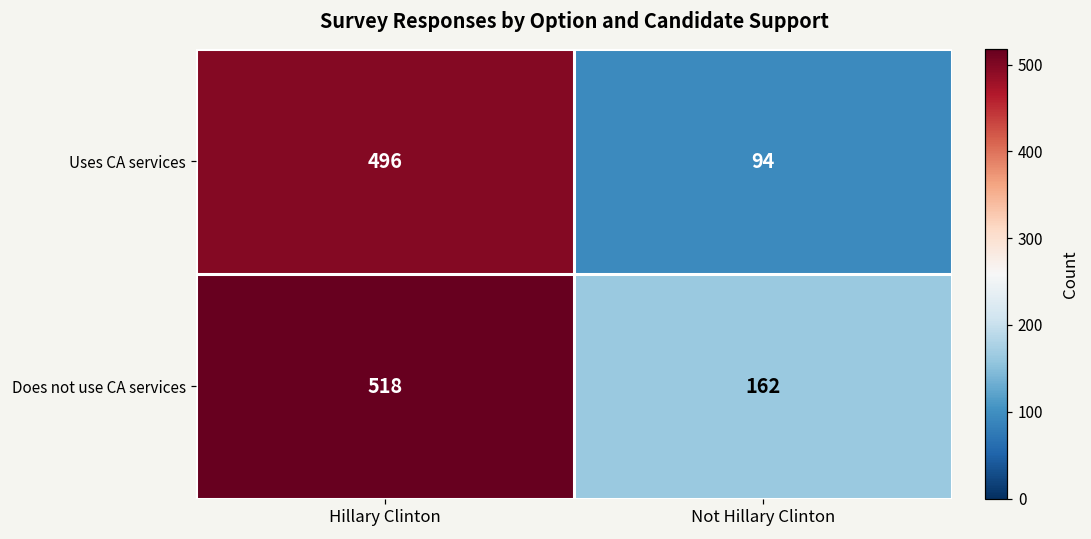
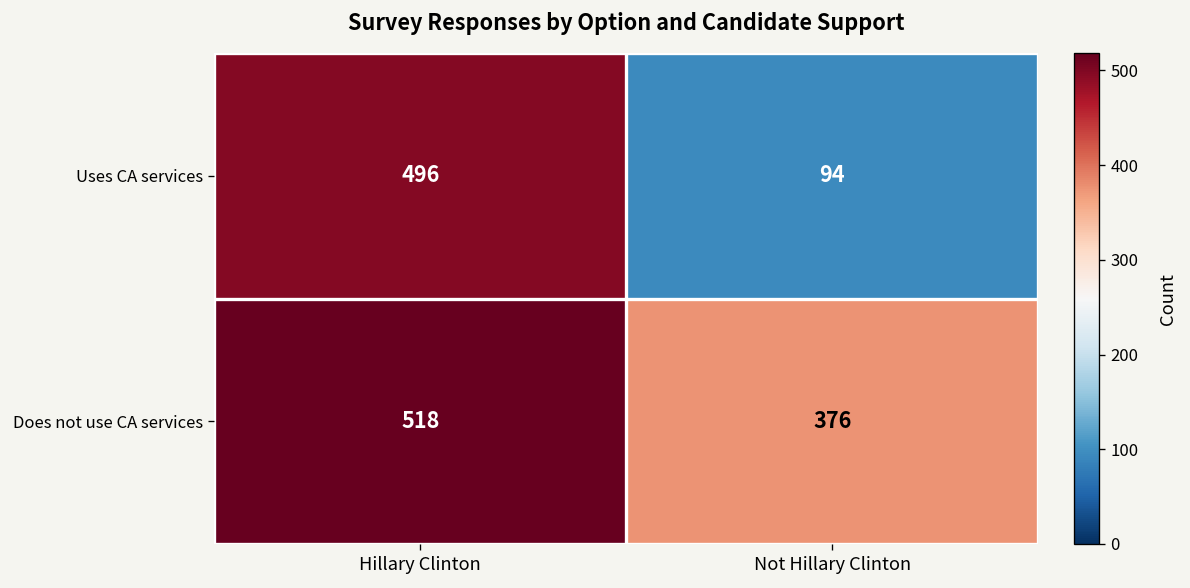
Does not use CA services, Not Hillary Clinton: 162 -> 376
